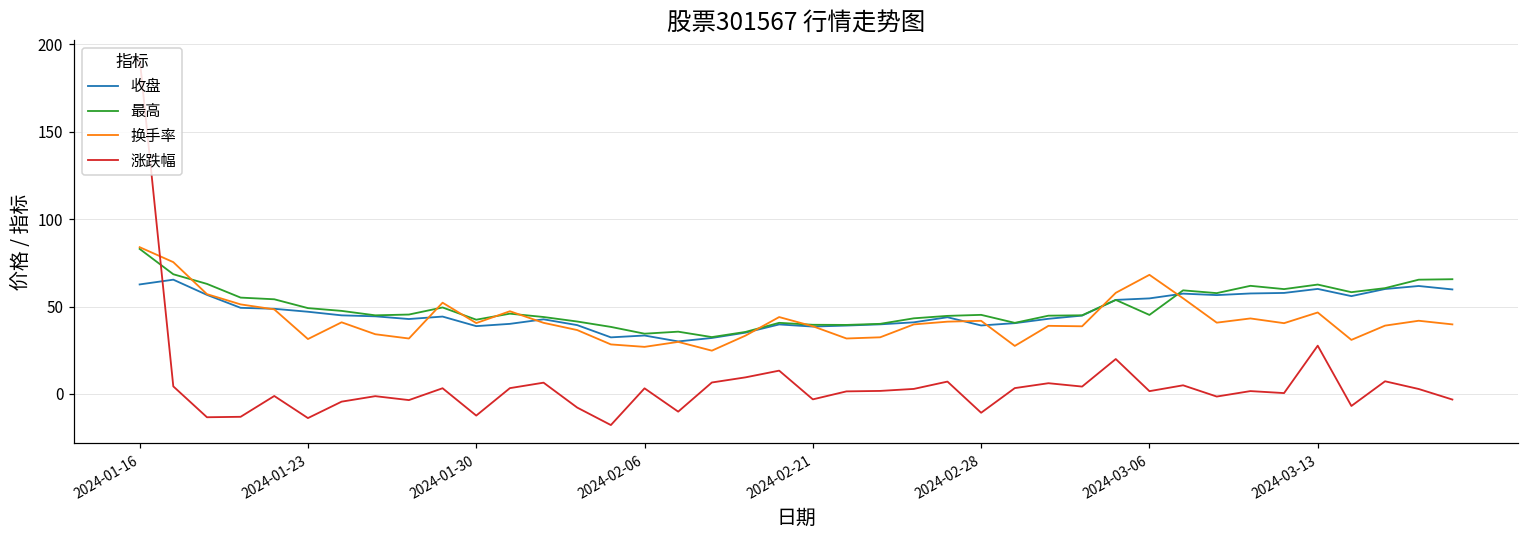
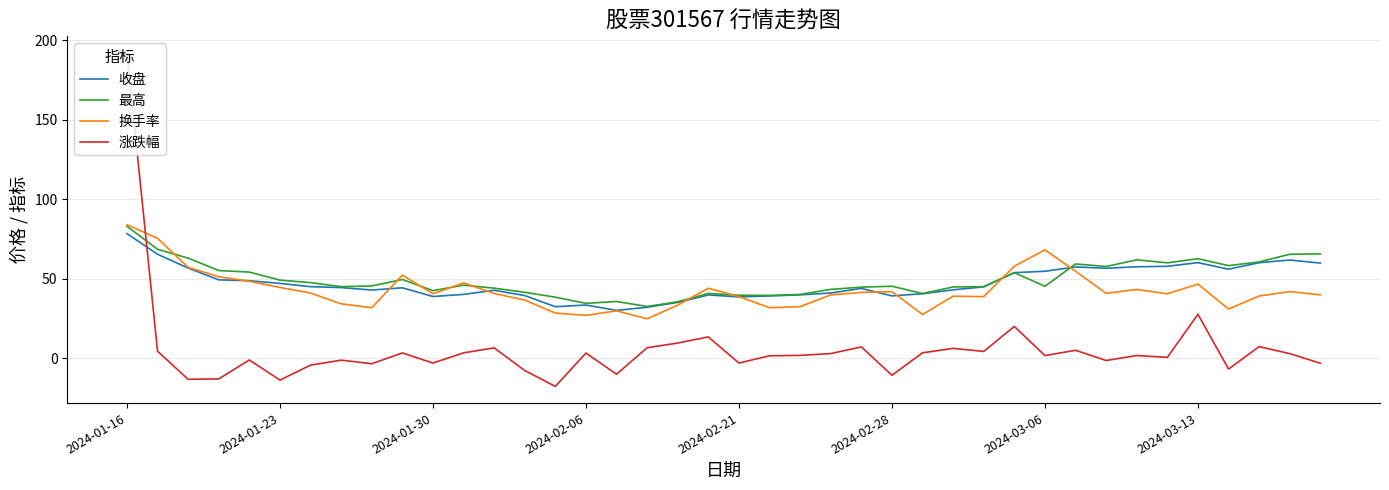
收盘, 2024-01-16: 63 -> 78
换手率, 2024-01-23: 31 -> 44
涨跌幅, 2024-01-30: -12 -> -3
